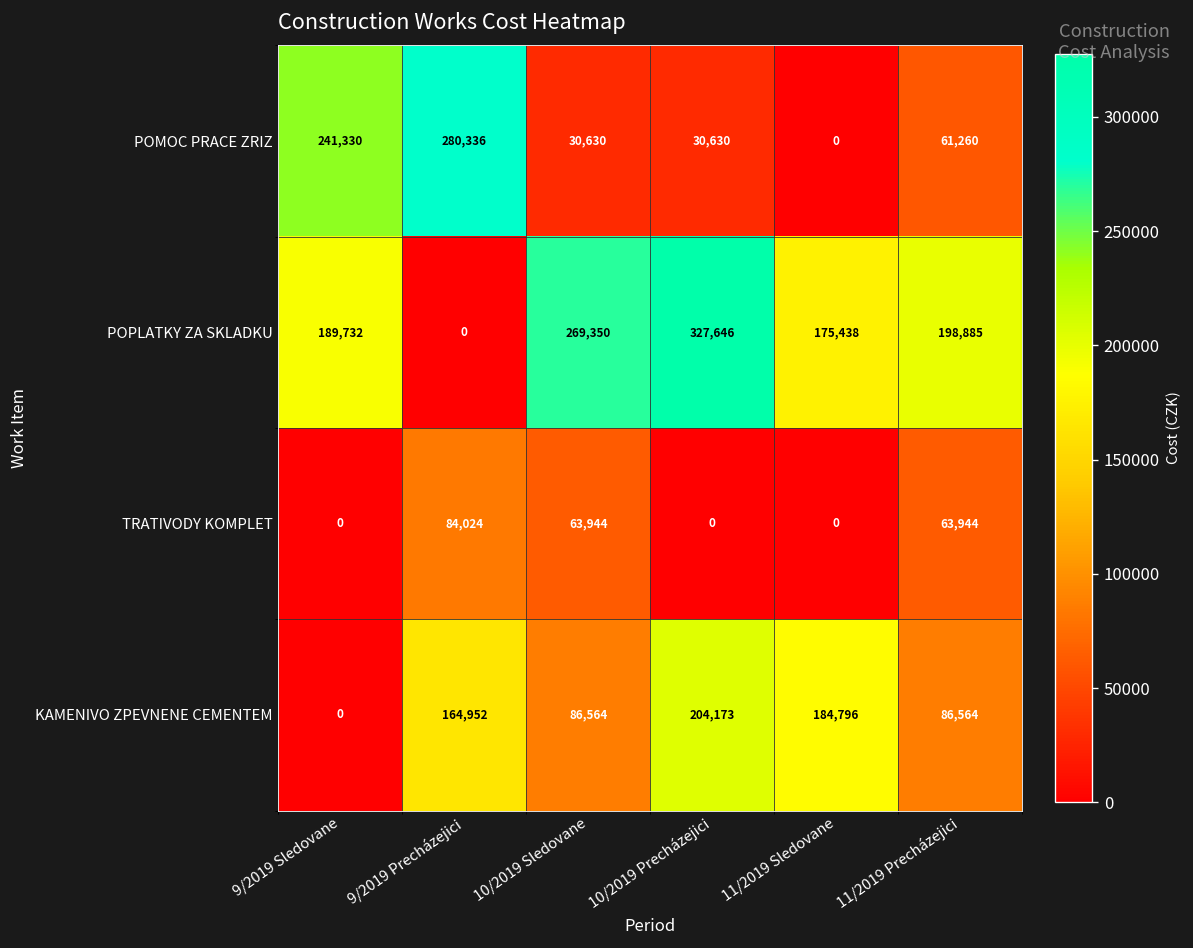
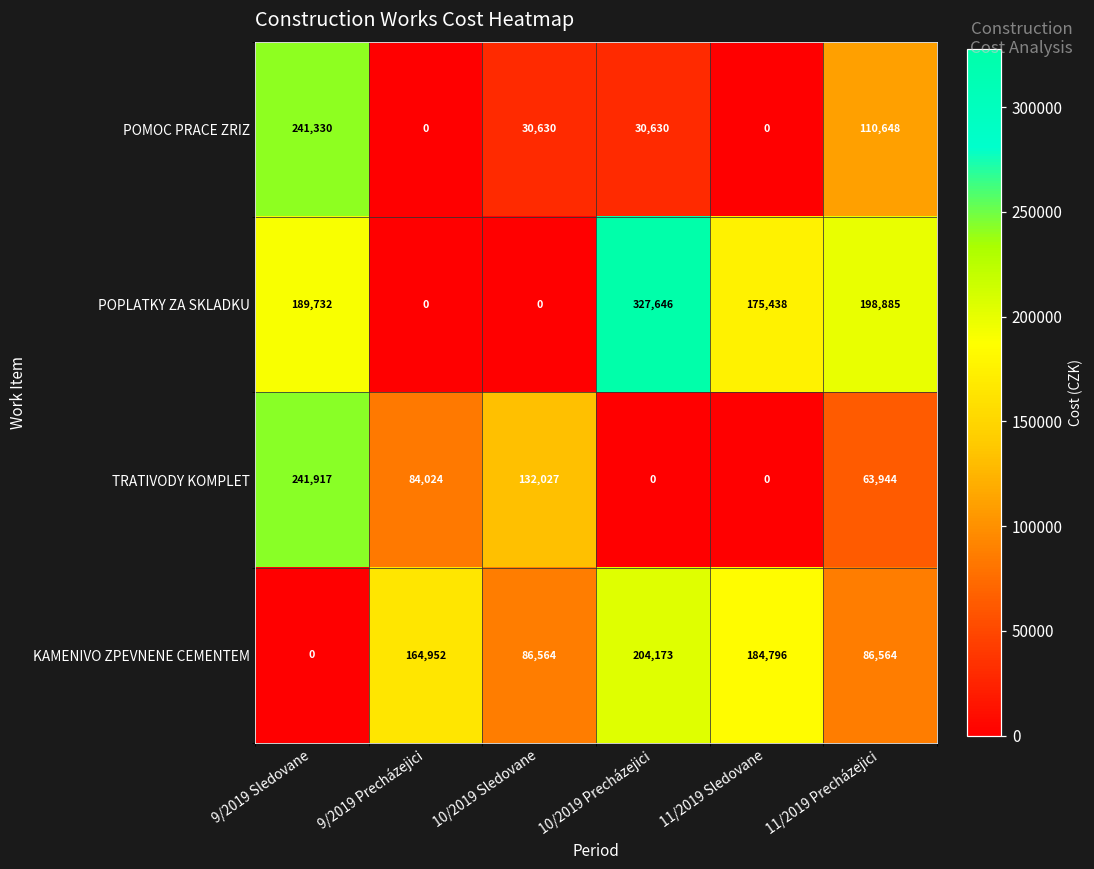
POMOC PRACE ZRIZ, 9/2019 Precházejici: 280,336 -> 0
POMOC PRACE ZRIZ, 11/2019 Precházejici: 61,260 -> 110,648
POPLATKY ZA SKLADKU, 10/2019 Sledovane: 269,350 -> 0
TRATIVODY KOMPLET, 9/2019 Sledovane: 0 -> 241,917
TRATIVODY KOMPLET, 10/2019 Sledovane: 63,944 -> 132,027
